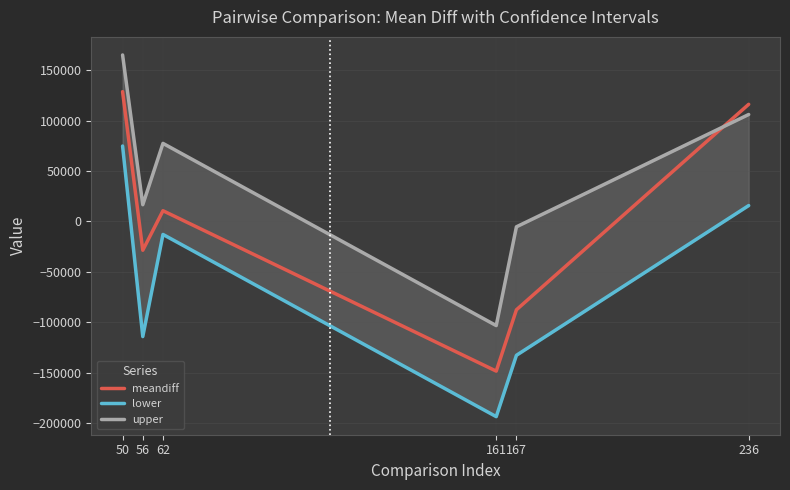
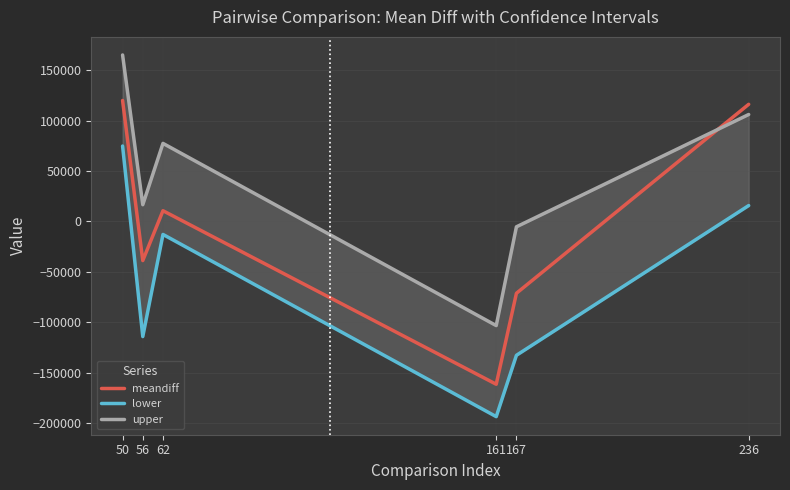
meandiff, 50: 129000 -> 120000
meandiff, 56: -29000 -> -39000
meandiff, 161: -149000 -> -162000
meandiff, 167: -88000 -> -71000
